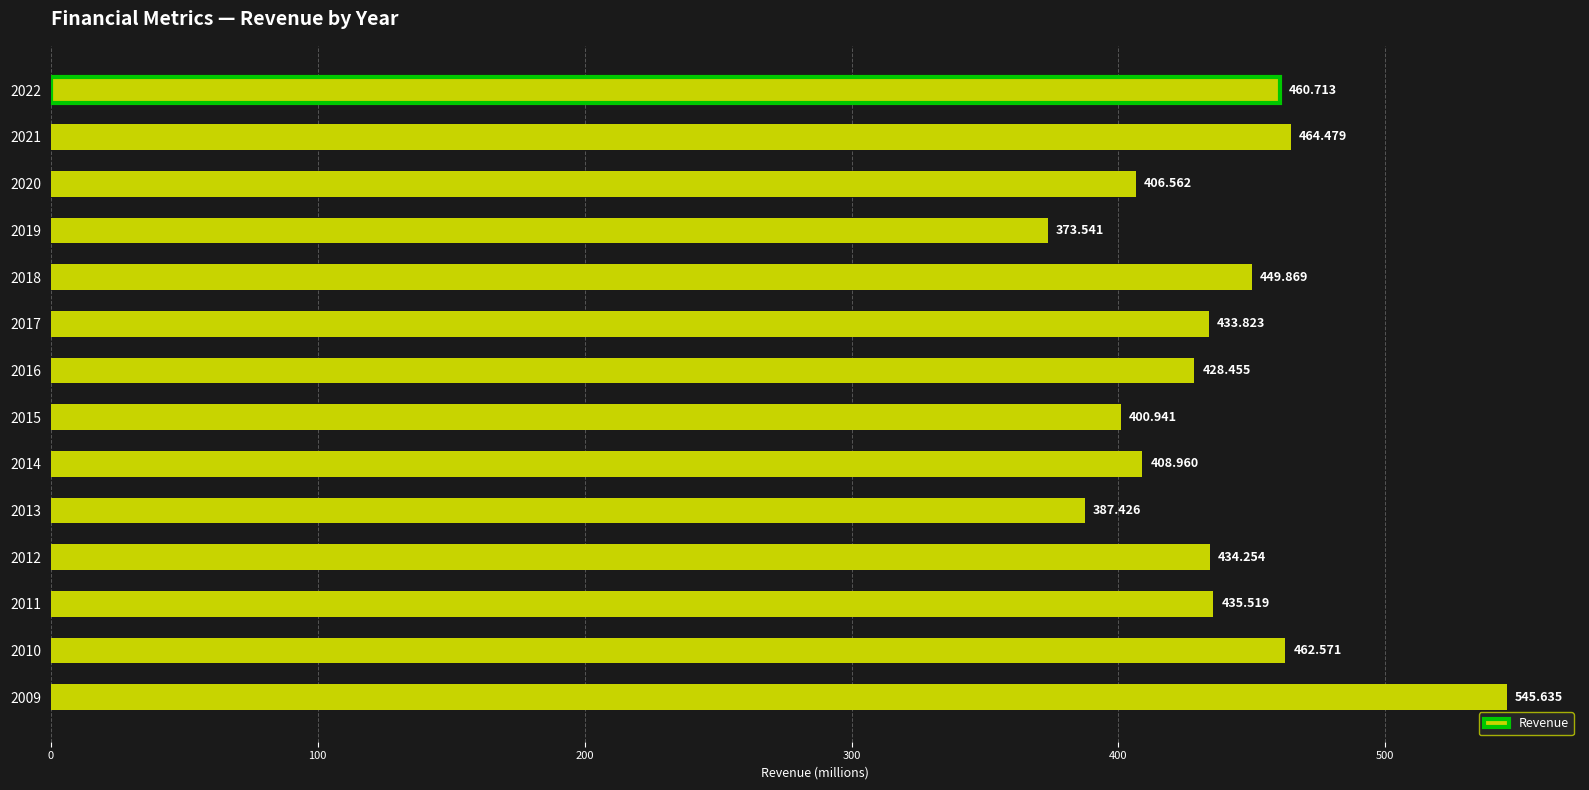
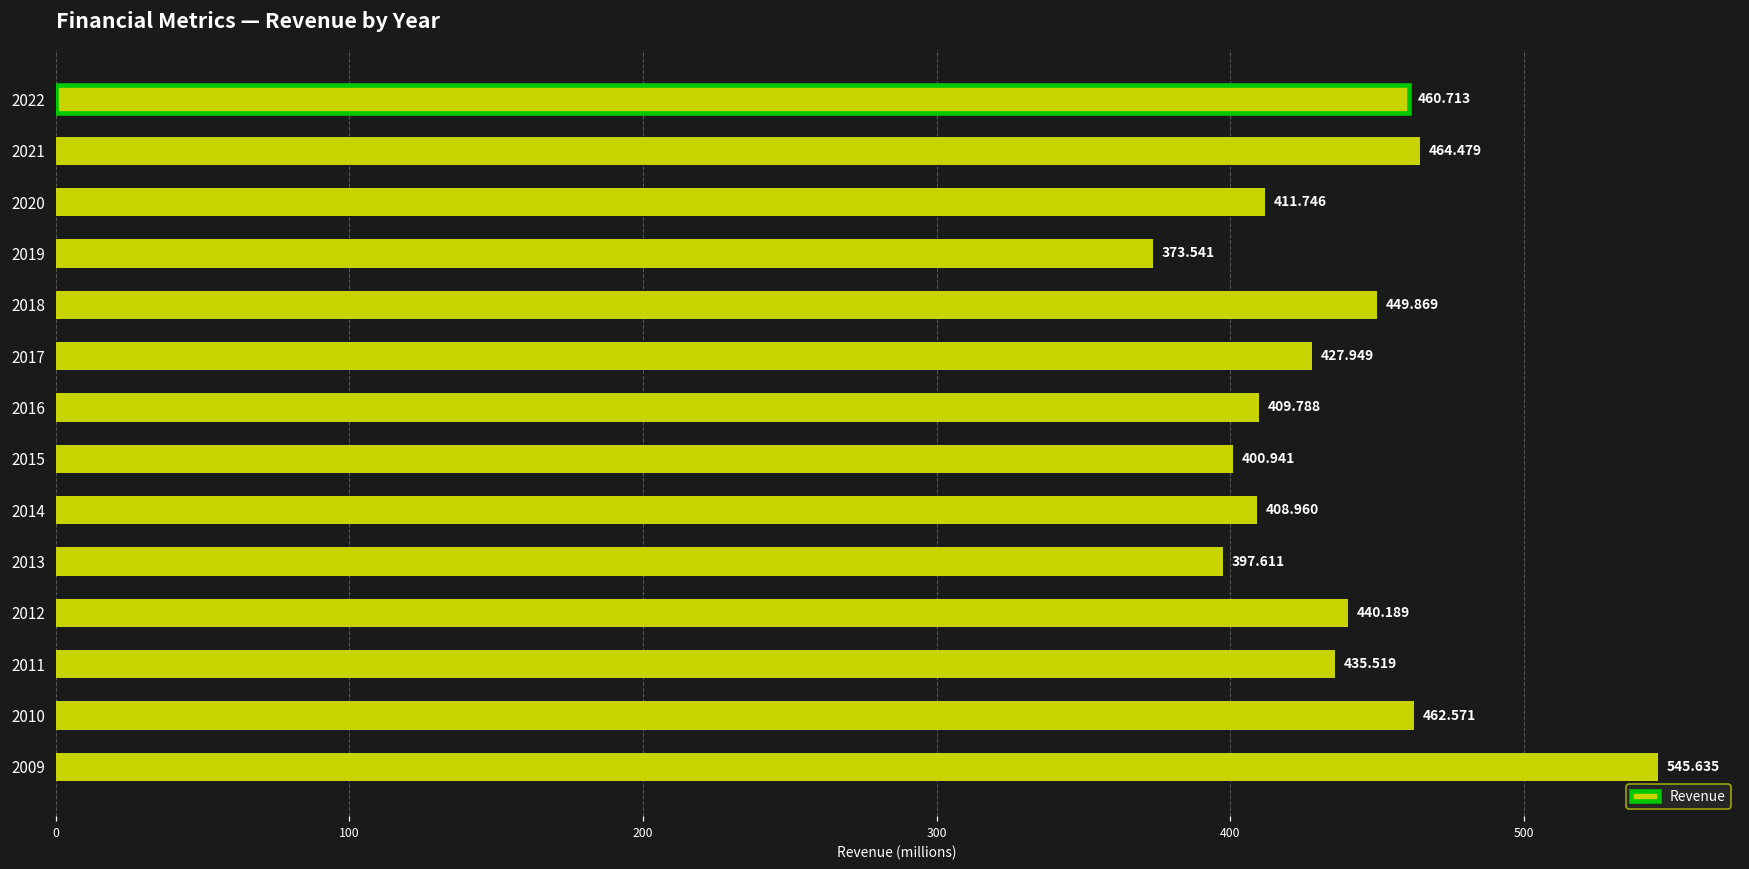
2020: 406.562 -> 411.746
2017: 433.823 -> 427.949
2016: 428.455 -> 409.788
2013: 387.426 -> 397.611
2012: 434.254 -> 440.189
